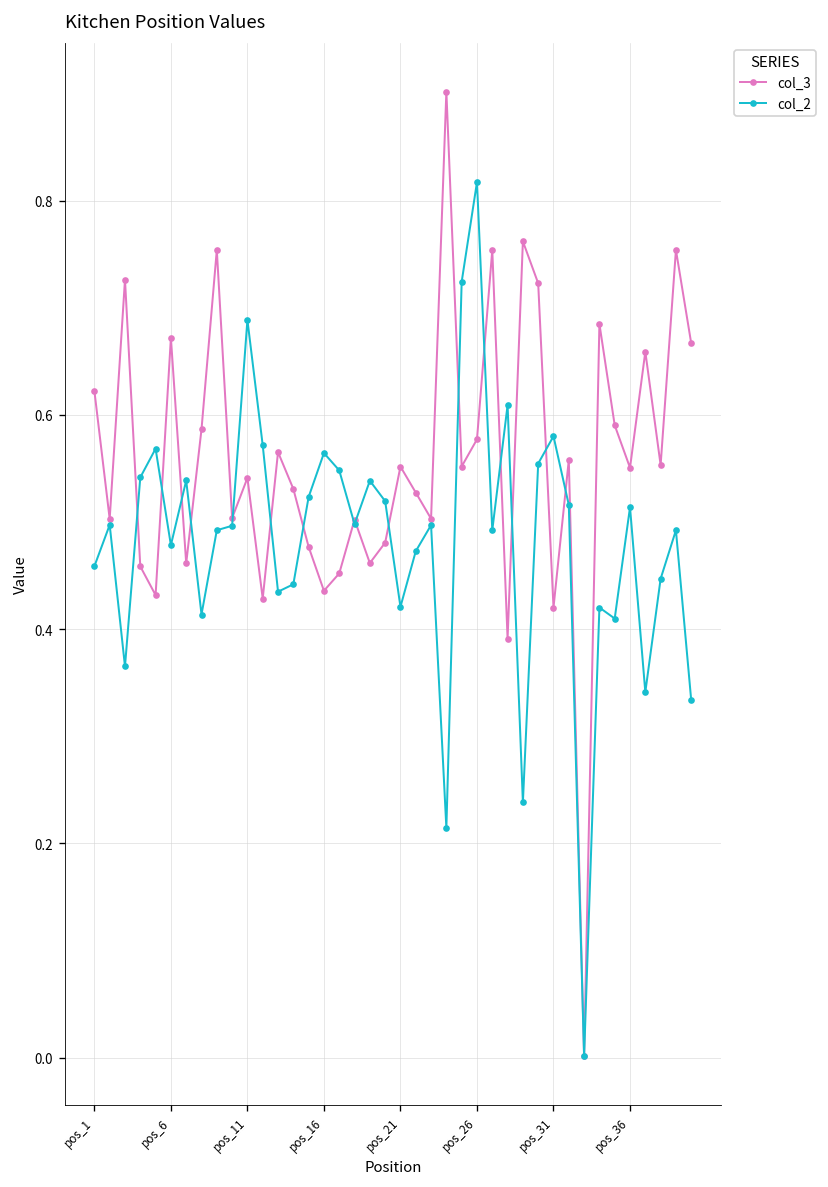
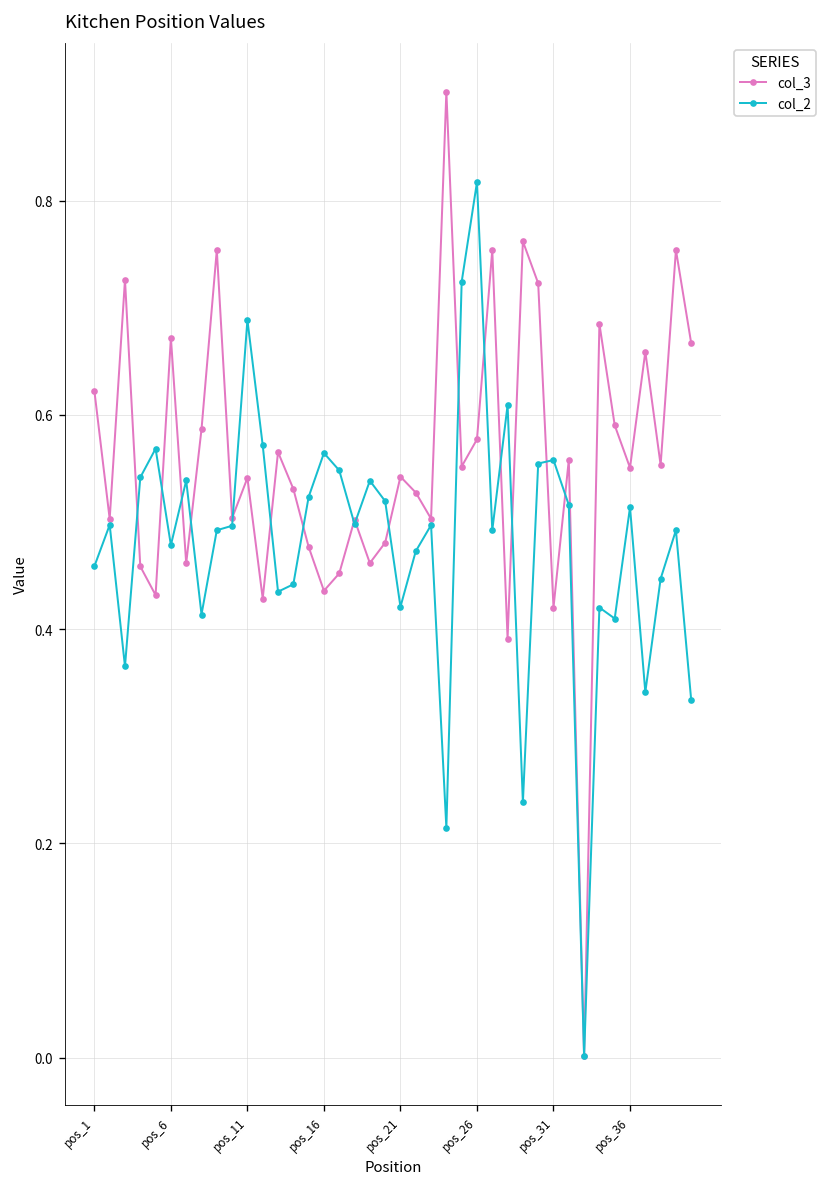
col_3, pos_21: 0.55 -> 0.54
col_2, pos_31: 0.58 -> 0.56
